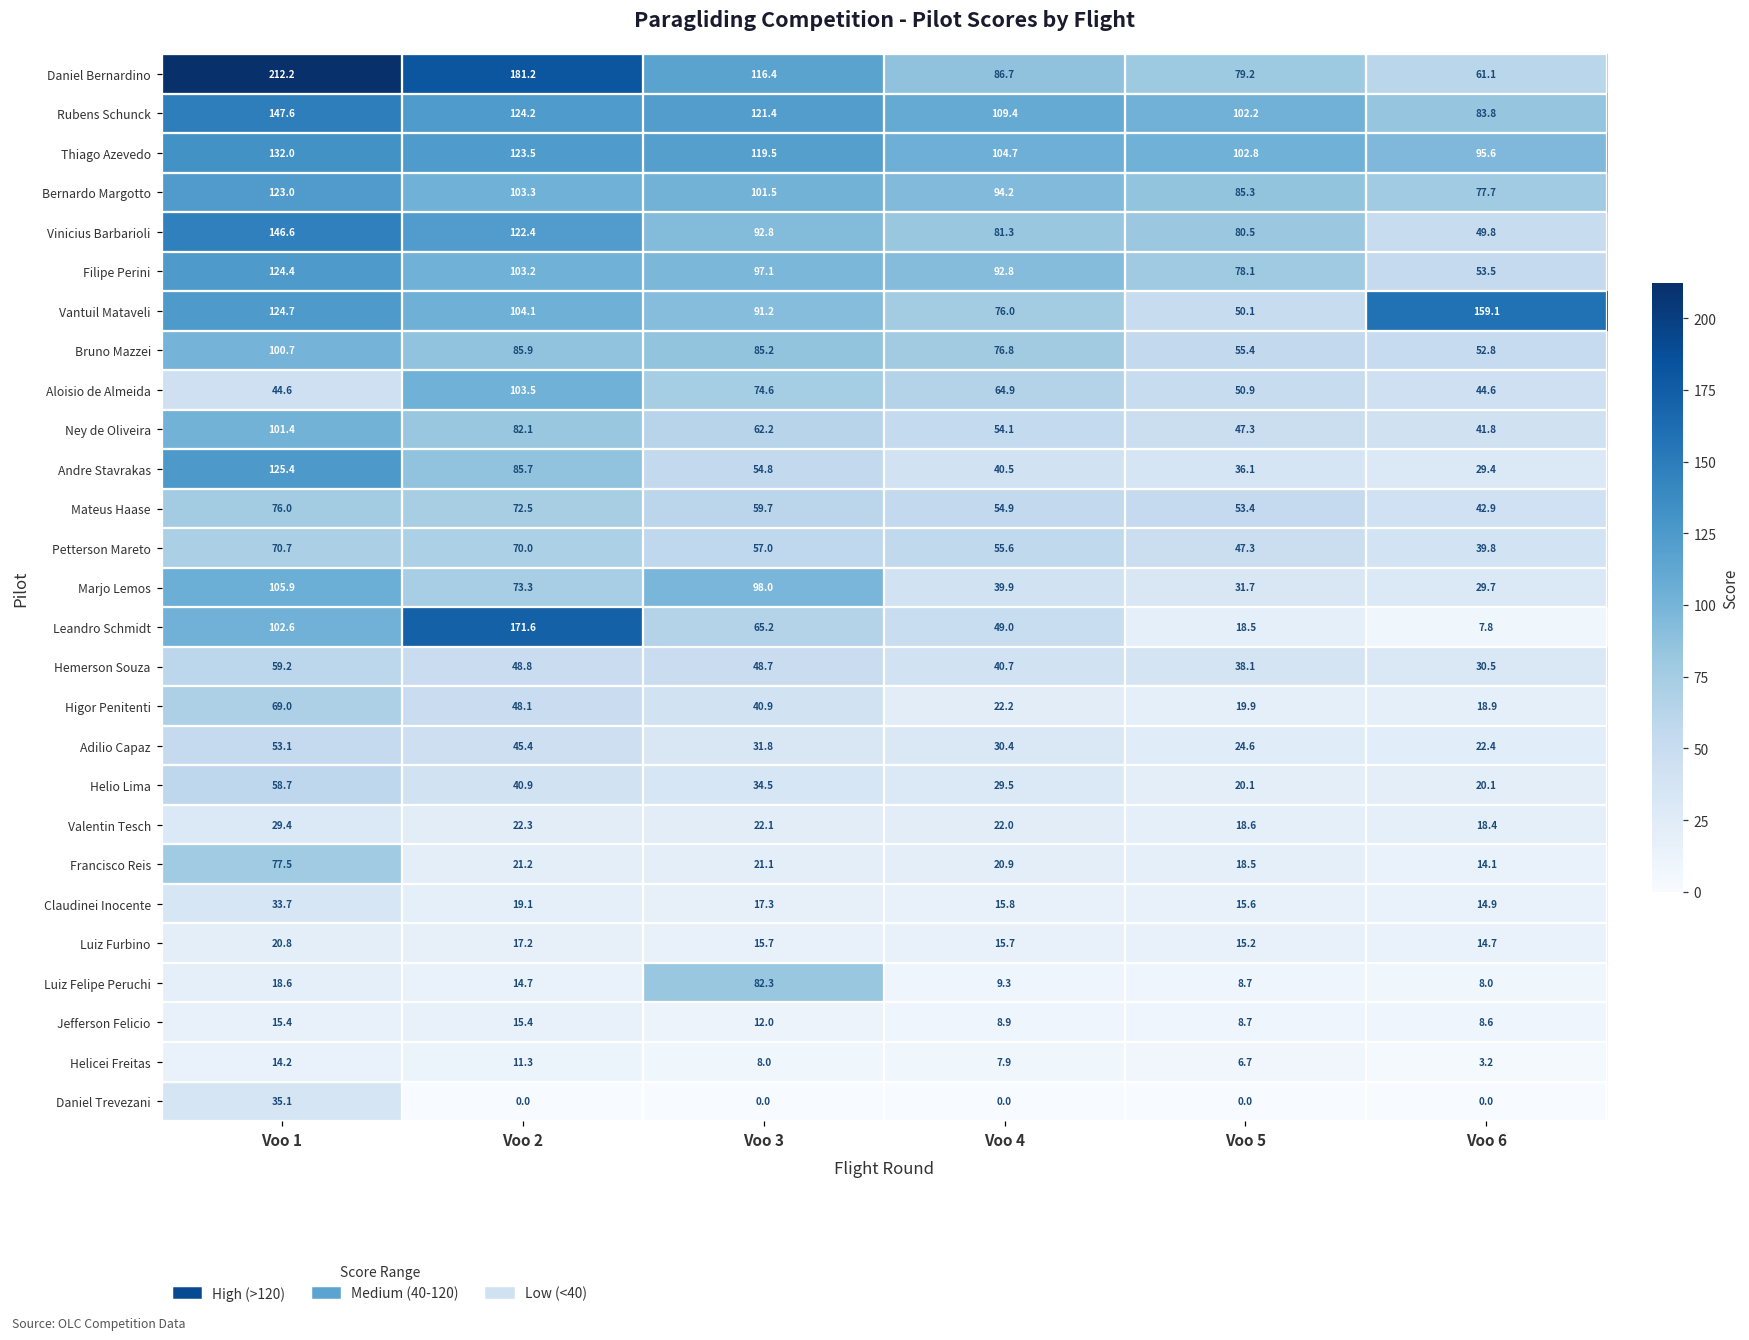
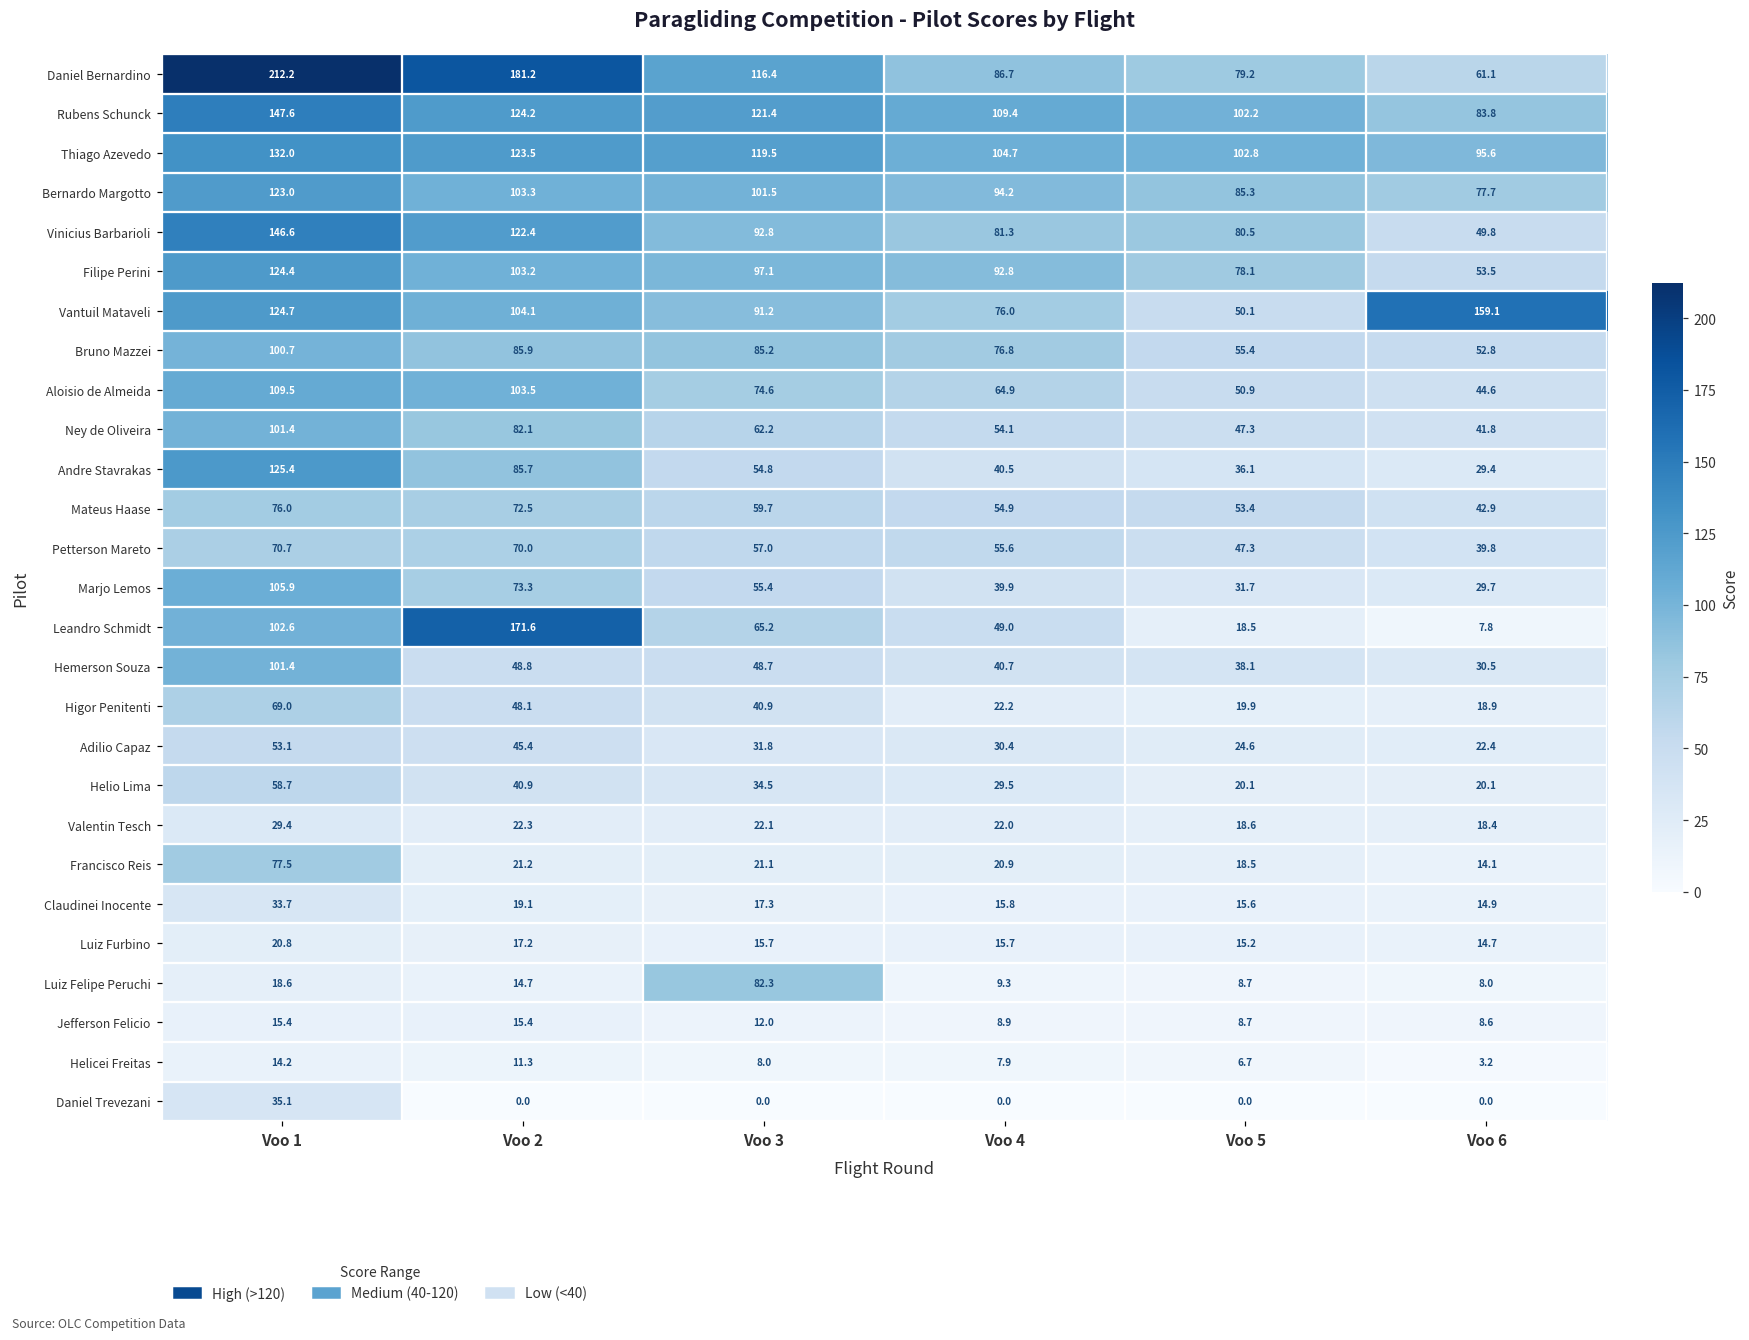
Aloisio de Almeida, Voo 1: 44.6 -> 109.5
Marjo Lemos, Voo 3: 98.0 -> 55.4
Hemerson Souza, Voo 1: 59.2 -> 101.4
